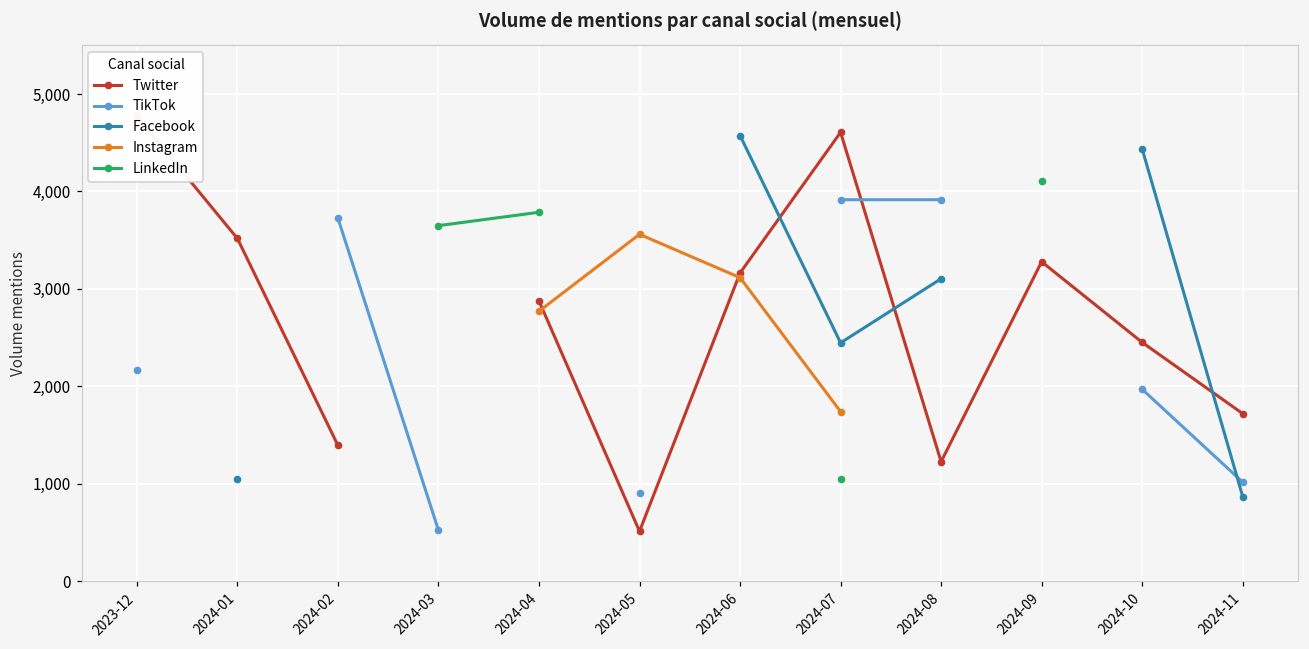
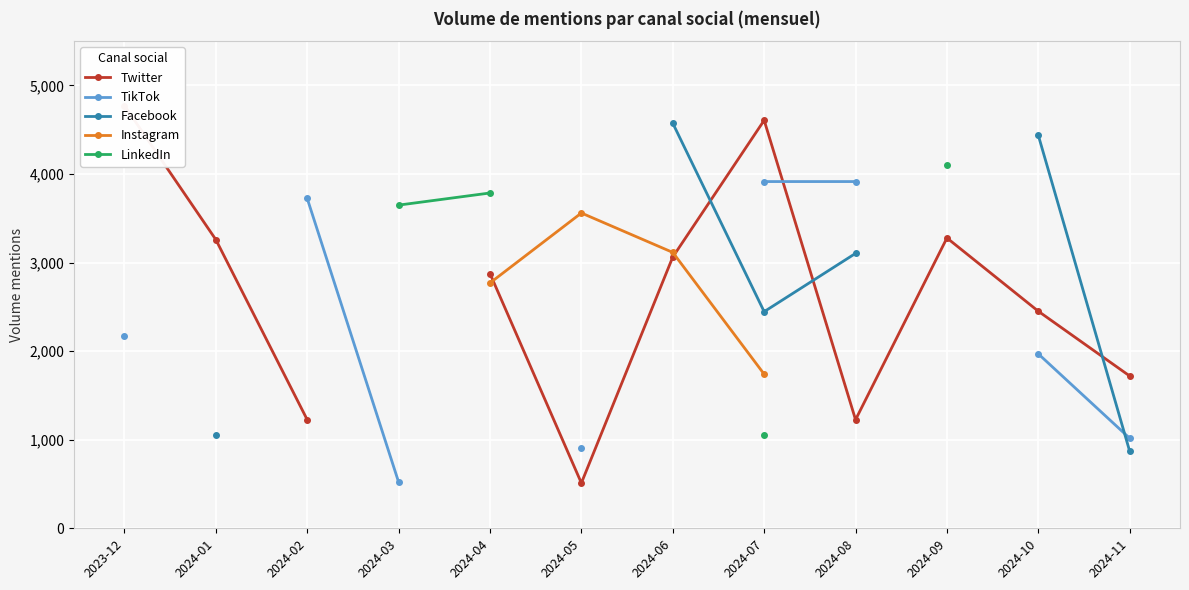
Twitter, 2024-01: 3,500 -> 3,300
Twitter, 2024-02: 1,400 -> 1,200
Twitter, 2024-06: 3,200 -> 3,100
